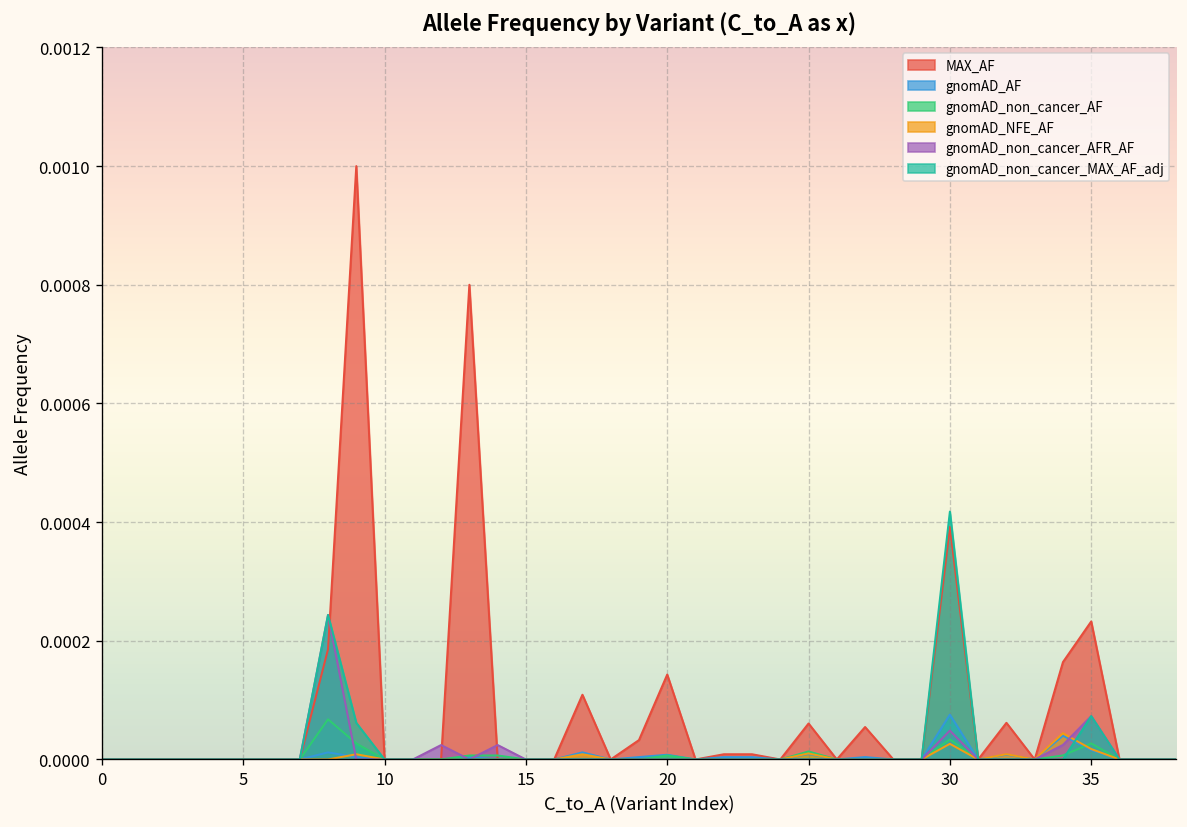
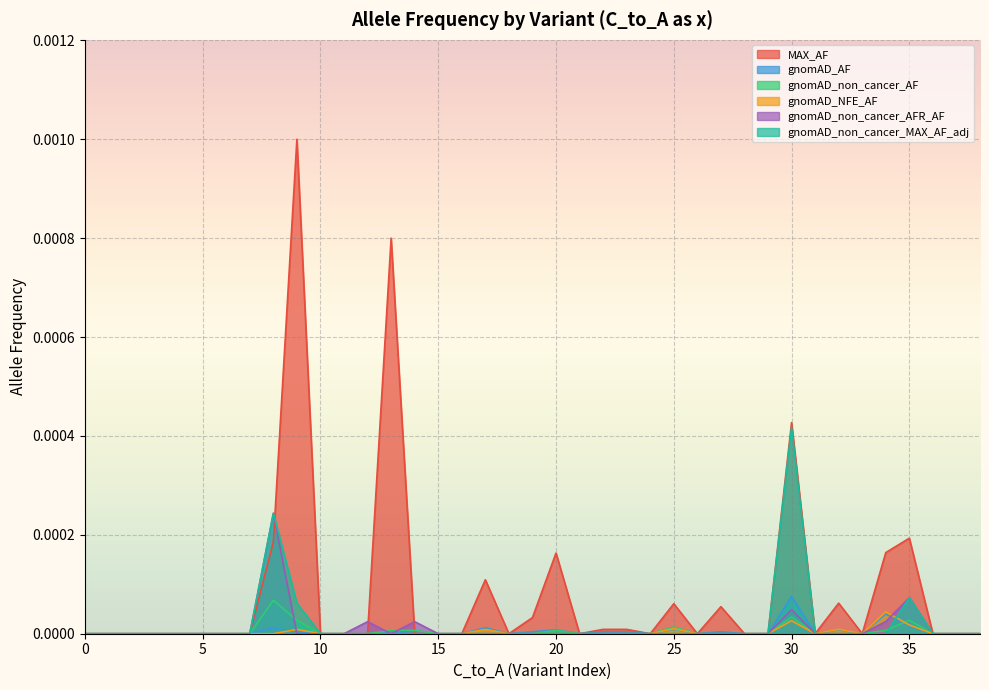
MAX_AF, 20: 0.00014 -> 0.00016
MAX_AF, 30: 0.00039 -> 0.00043
MAX_AF, 35: 0.00023 -> 0.00019
